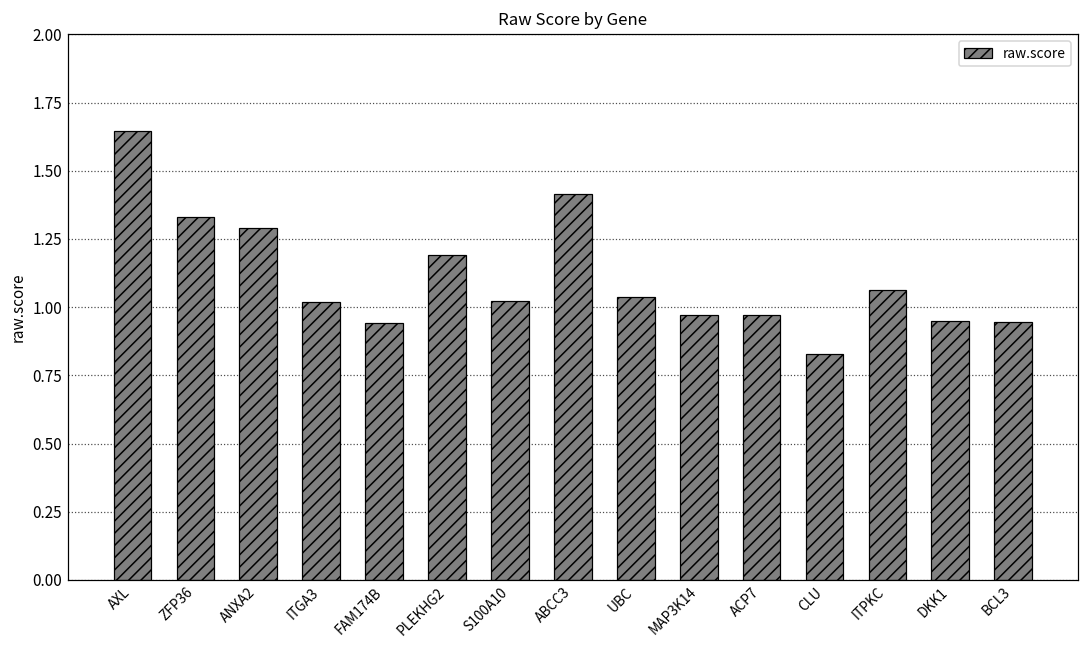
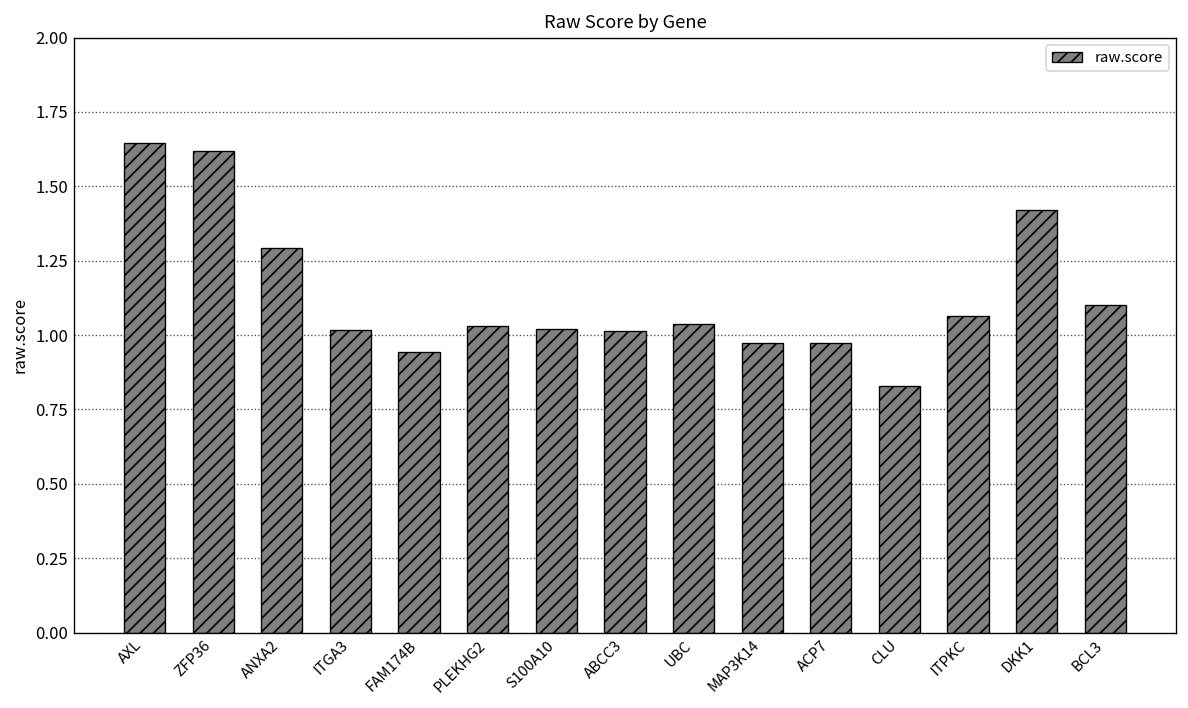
ZFP36: 1.33 -> 1.62
PLEKHG2: 1.19 -> 1.03
ABCC3: 1.41 -> 1.01
DKK1: 0.95 -> 1.42
BCL3: 0.94 -> 1.10
